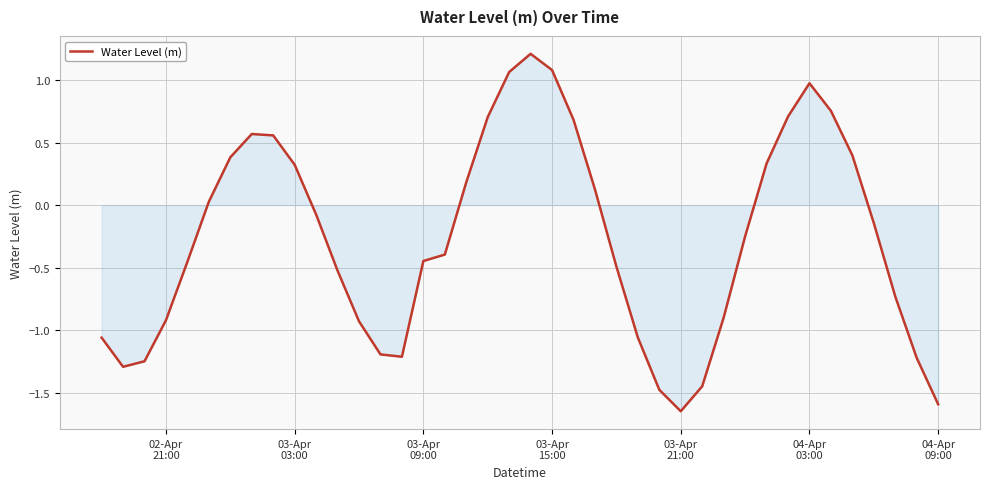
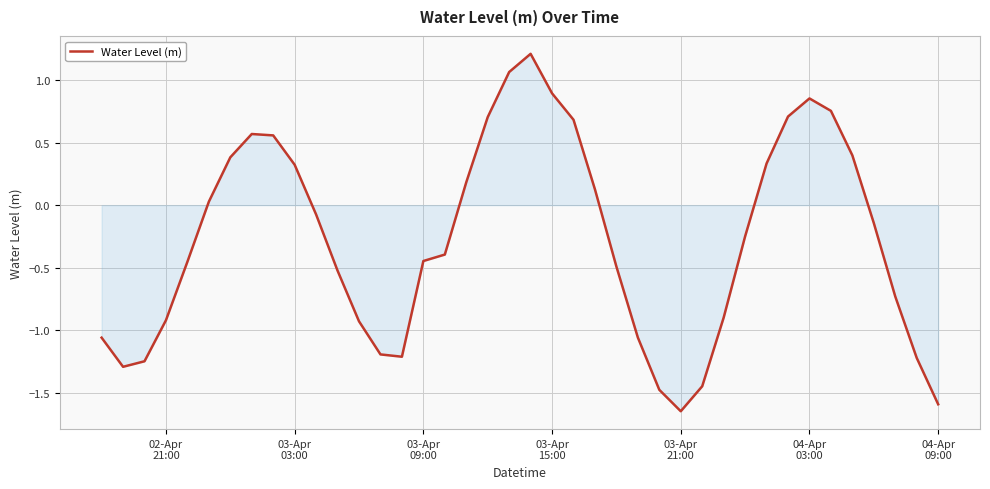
Water Level (m), 03-Apr 15:00: 1.08 -> 0.89
Water Level (m), 04-Apr 03:00: 0.97 -> 0.85
